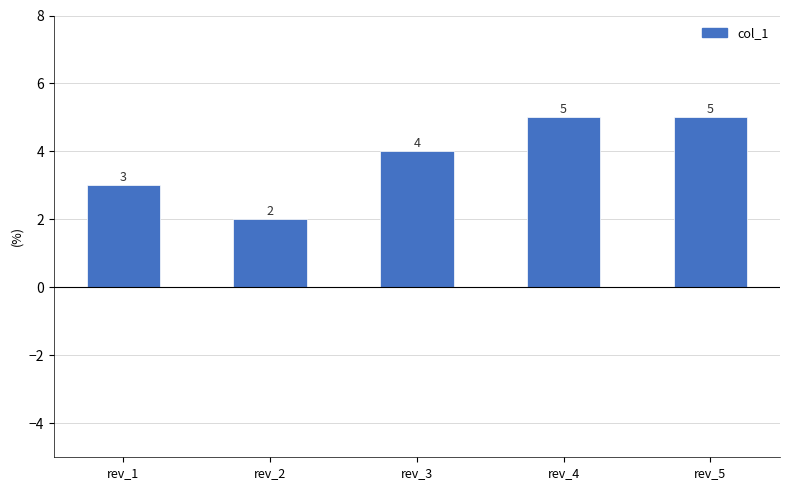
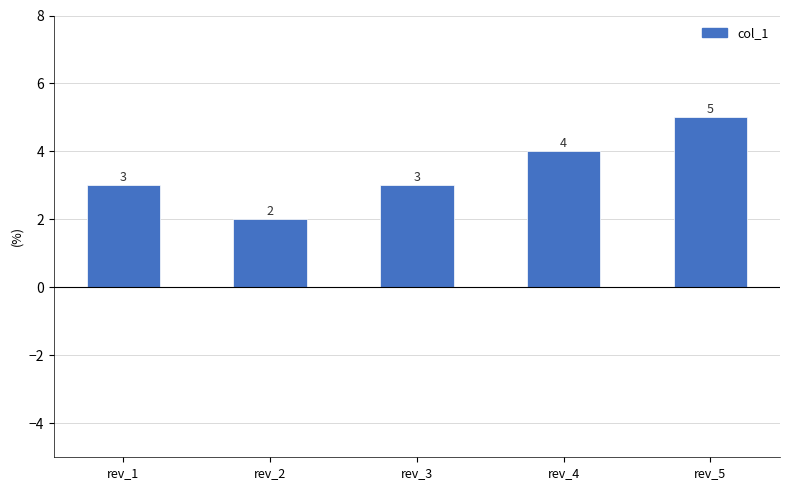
rev_3: 4 -> 3
rev_4: 5 -> 4
